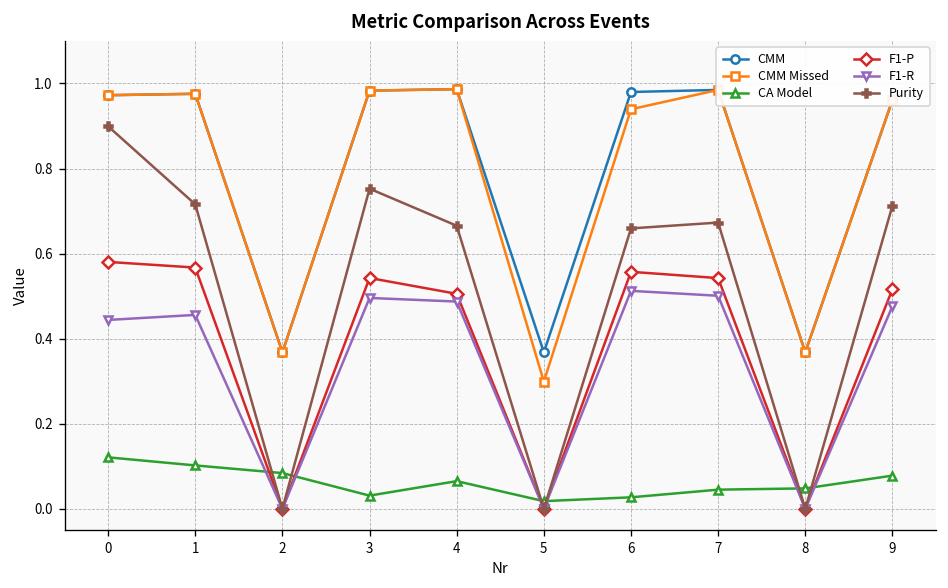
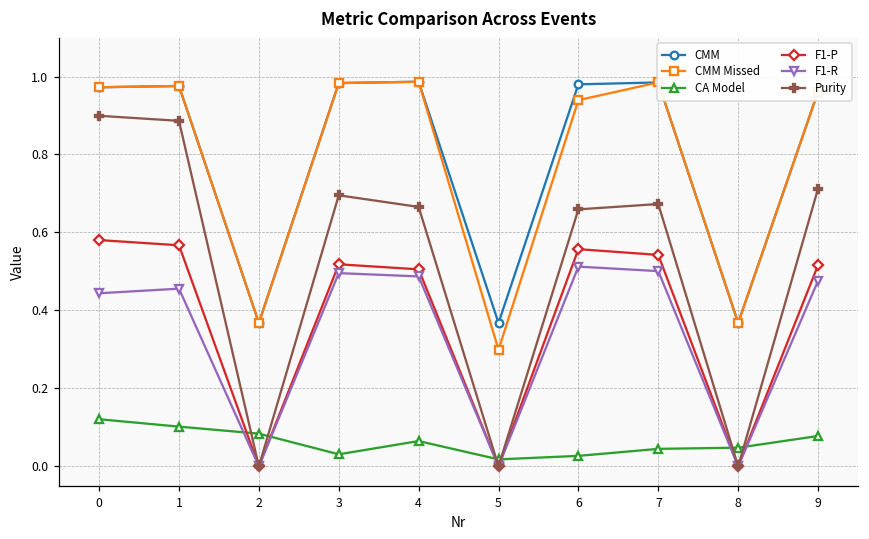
Purity, 1: 0.72 -> 0.89
F1-P, 3: 0.54 -> 0.52
Purity, 3: 0.75 -> 0.70
